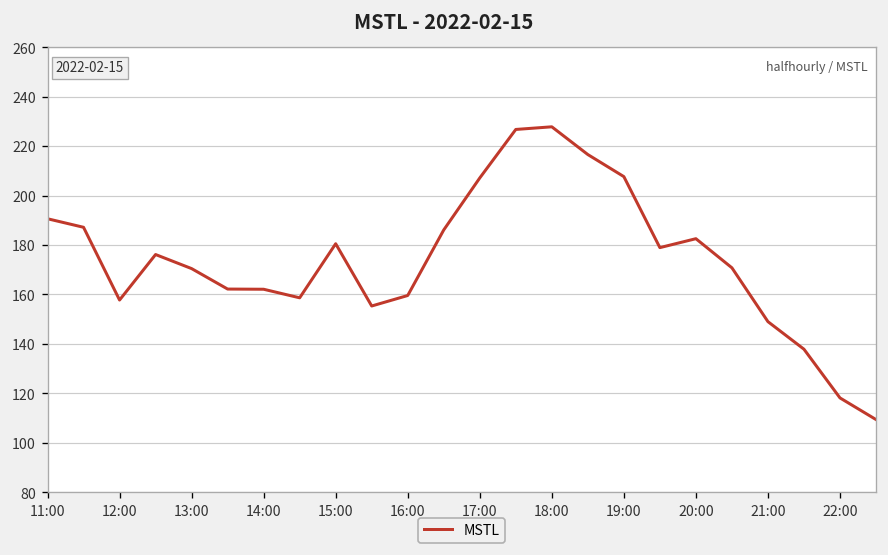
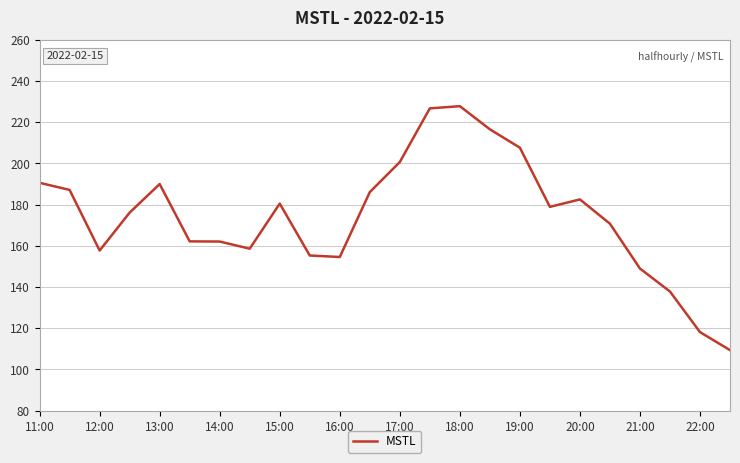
13:00: 170 -> 190
16:00: 160 -> 155
17:00: 207 -> 201
